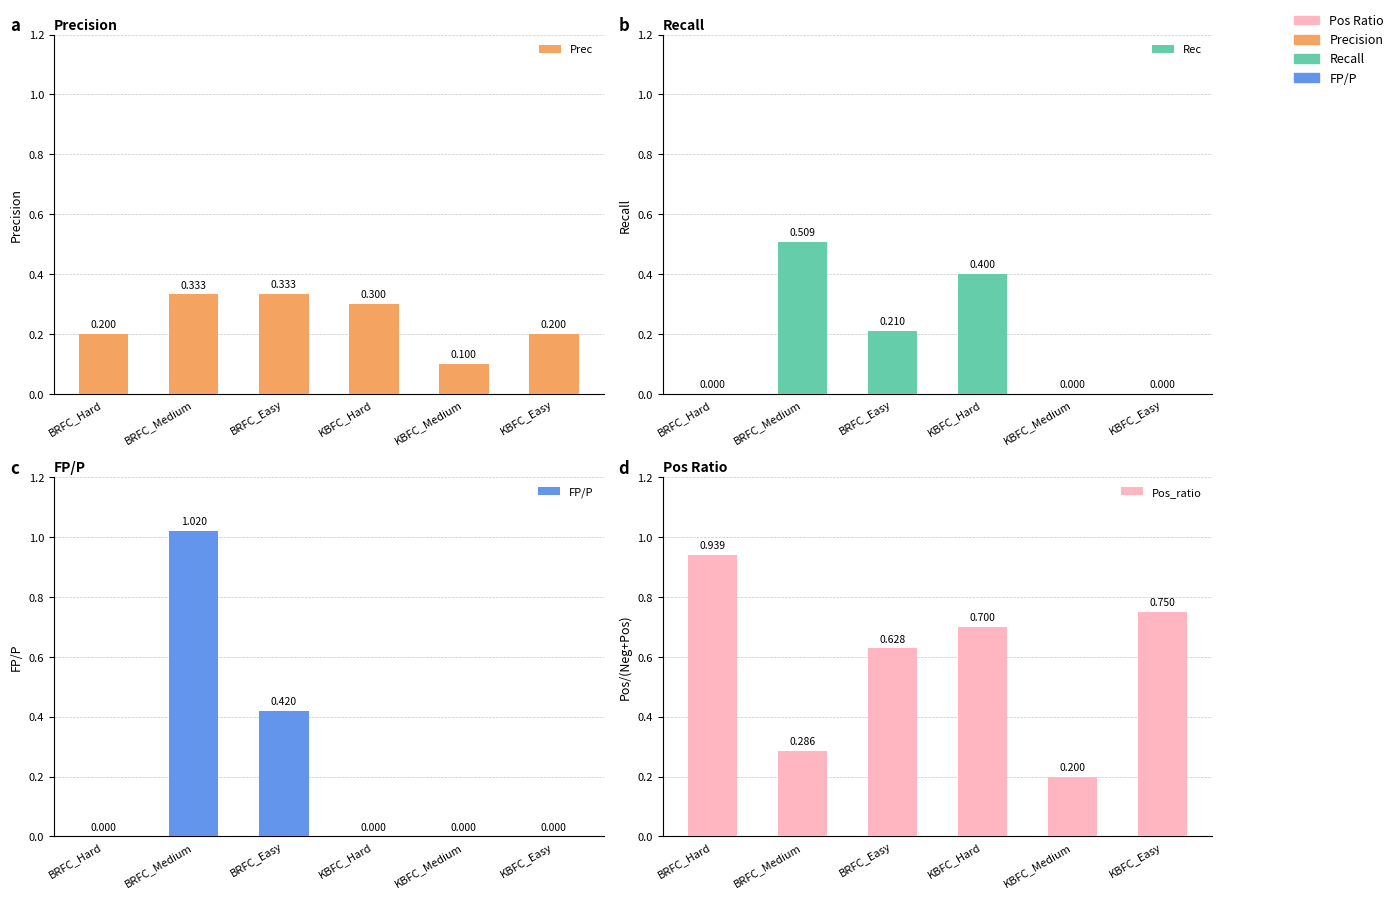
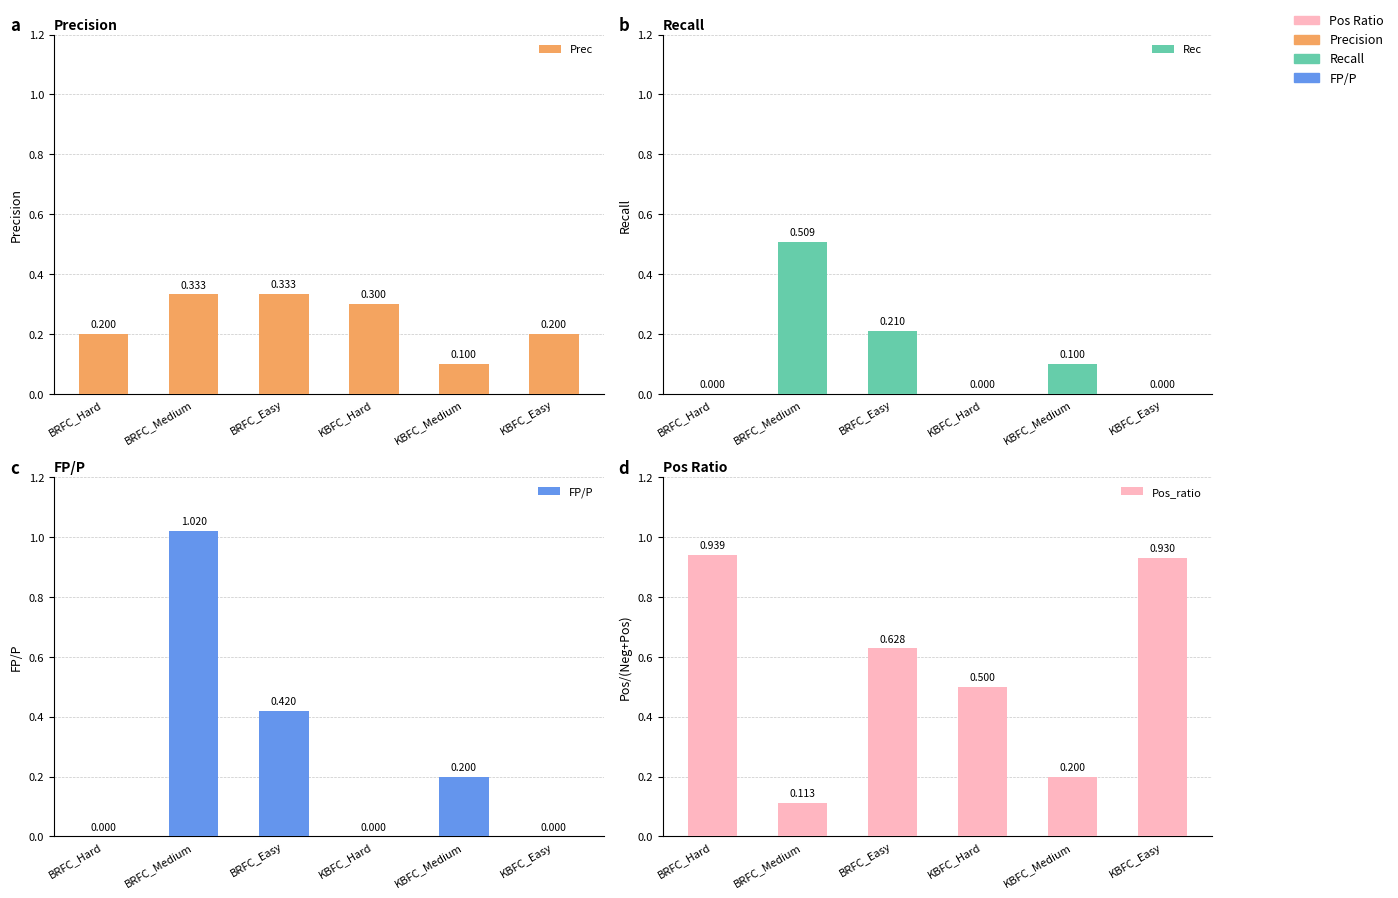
Recall, KBFC_Hard: 0.400 -> 0.000
Recall, KBFC_Medium: 0.000 -> 0.100
FP/P, KBFC_Medium: 0.000 -> 0.200
Pos Ratio, BRFC_Medium: 0.286 -> 0.113
Pos Ratio, KBFC_Hard: 0.700 -> 0.500
Pos Ratio, KBFC_Easy: 0.750 -> 0.930
